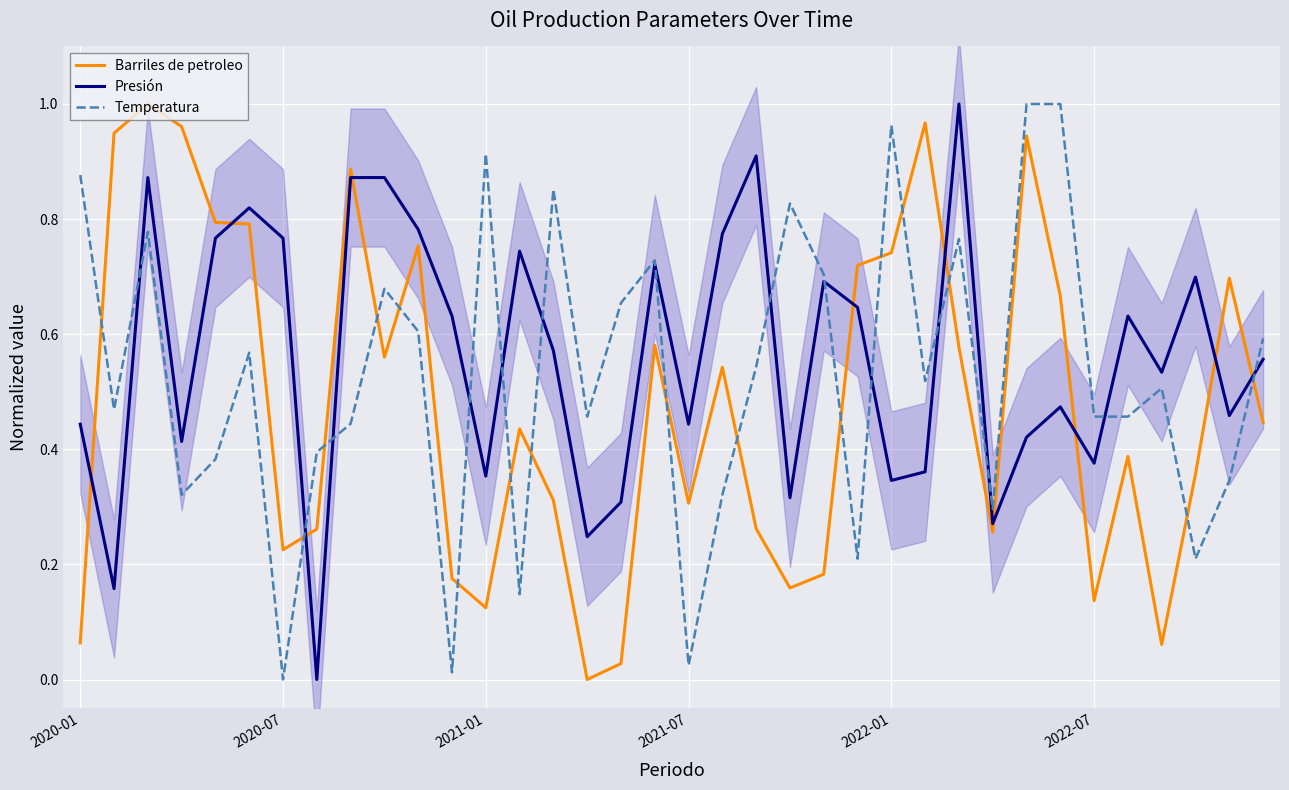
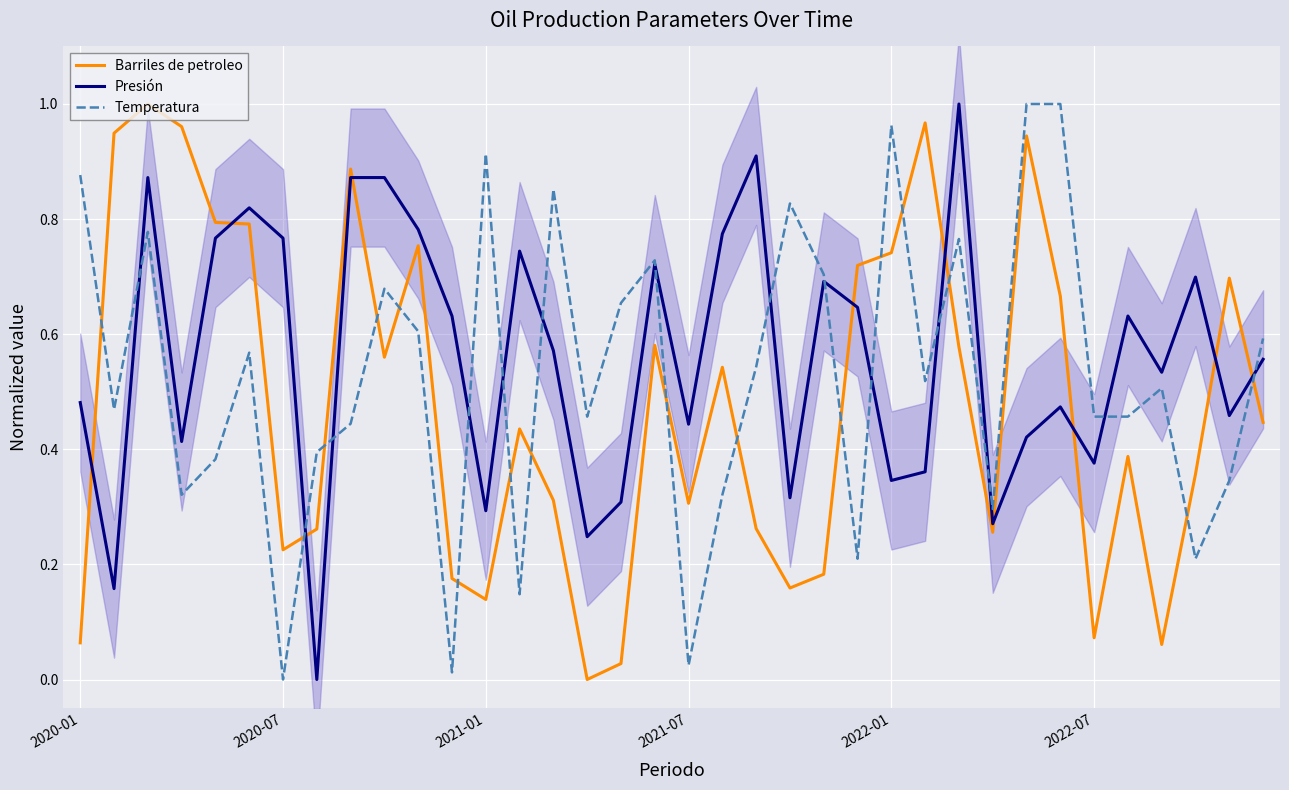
Presión, 2020-01: 0.44 -> 0.48
Barriles de petroleo, 2021-01: 0.12 -> 0.14
Presión, 2021-01: 0.35 -> 0.29
Barriles de petroleo, 2022-07: 0.14 -> 0.07
